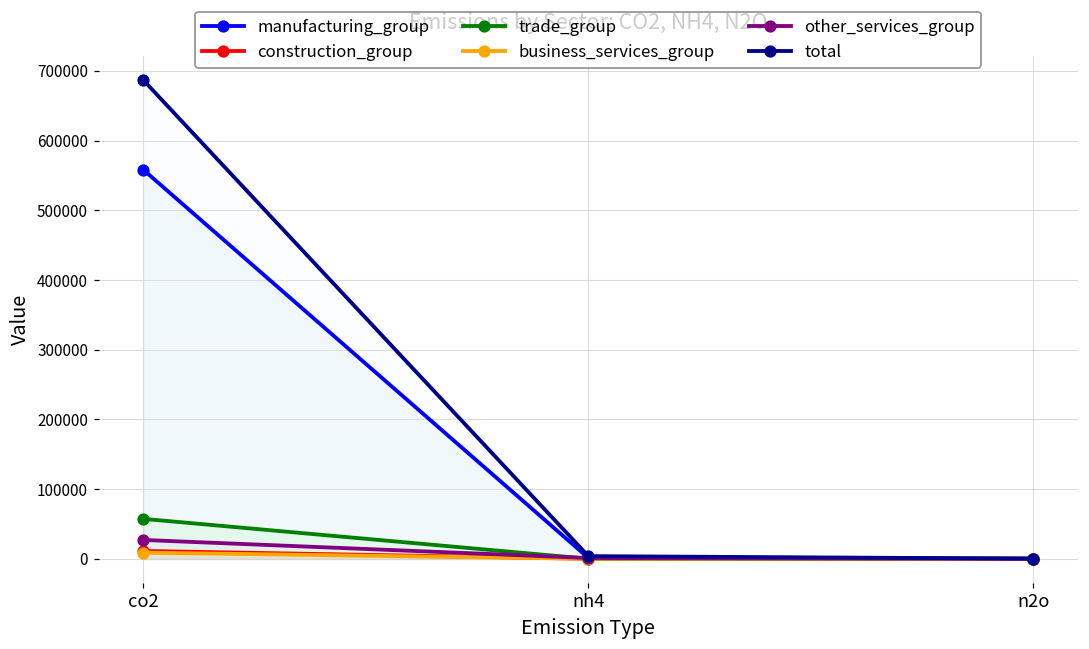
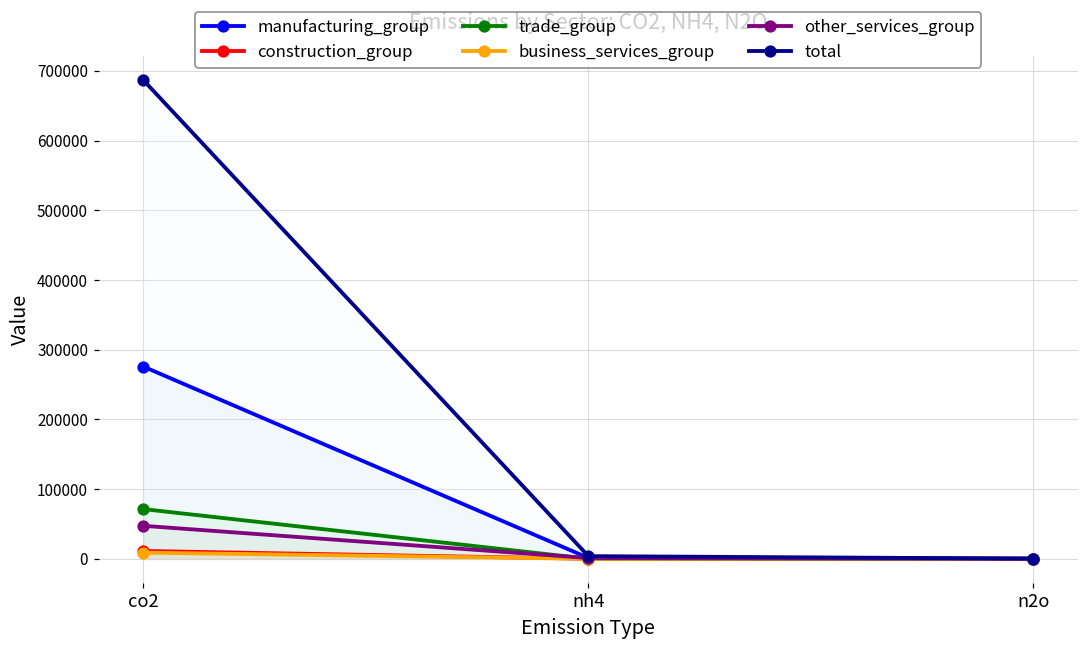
manufacturing_group, co2: 560000 -> 280000
trade_group, co2: 60000 -> 70000
other_services_group, co2: 30000 -> 50000
